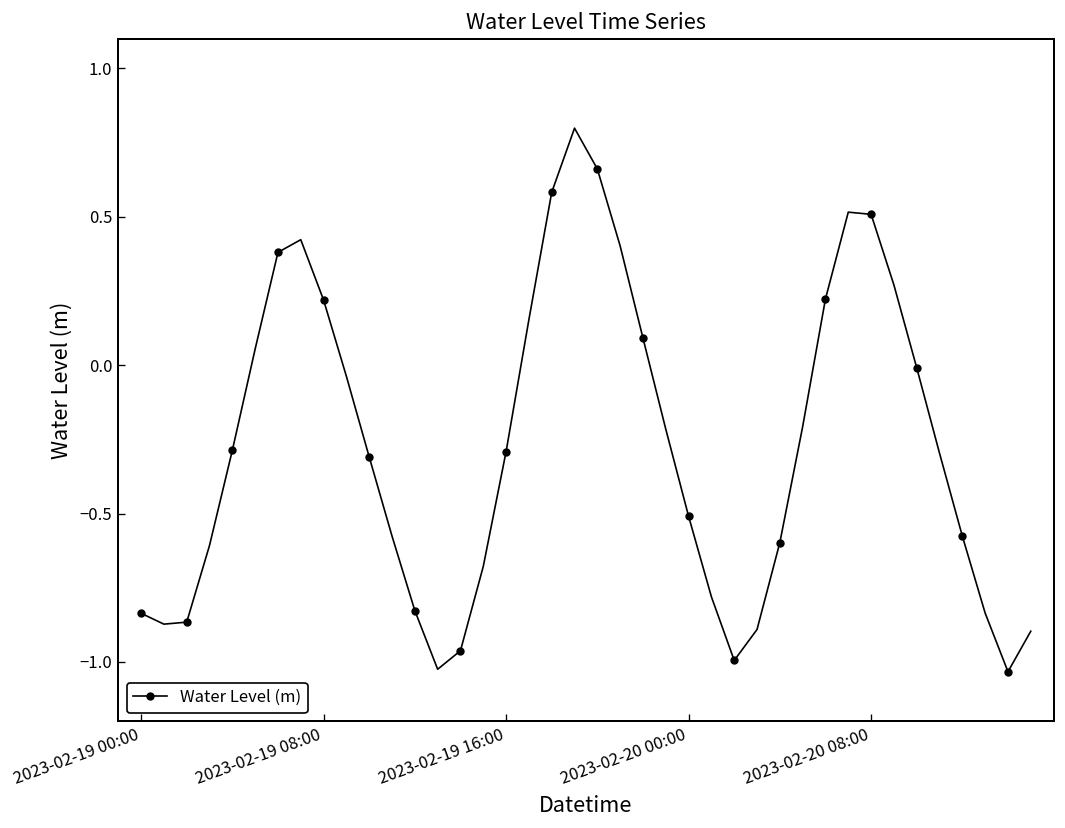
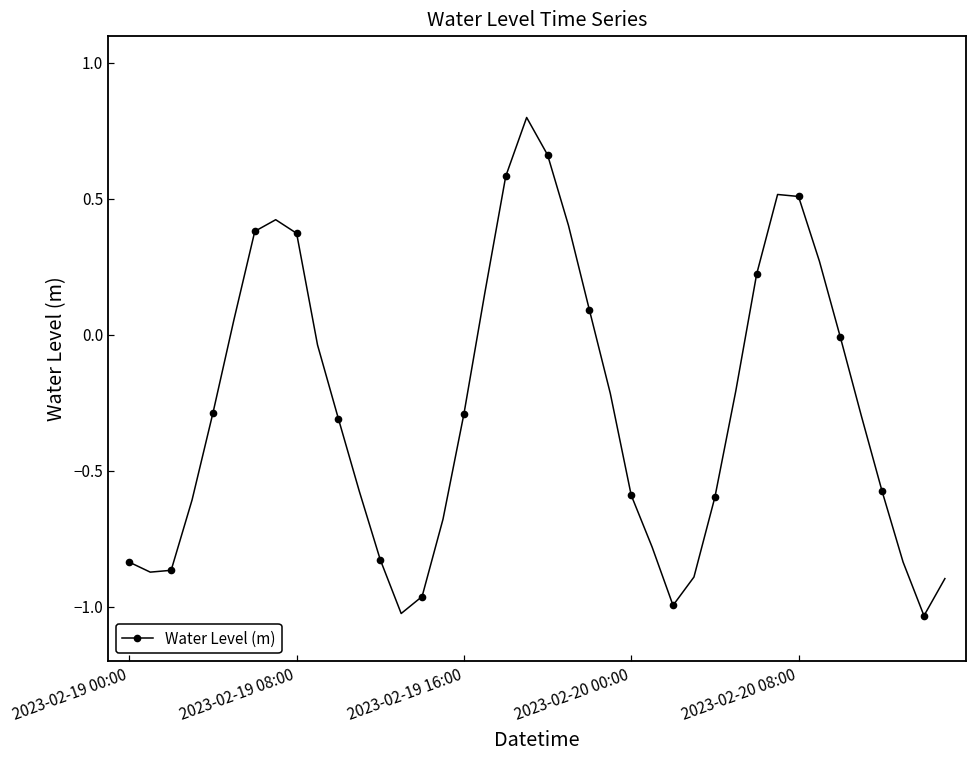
2023-02-19 08:00: 0.22 -> 0.37
2023-02-20 00:00: -0.51 -> -0.59
